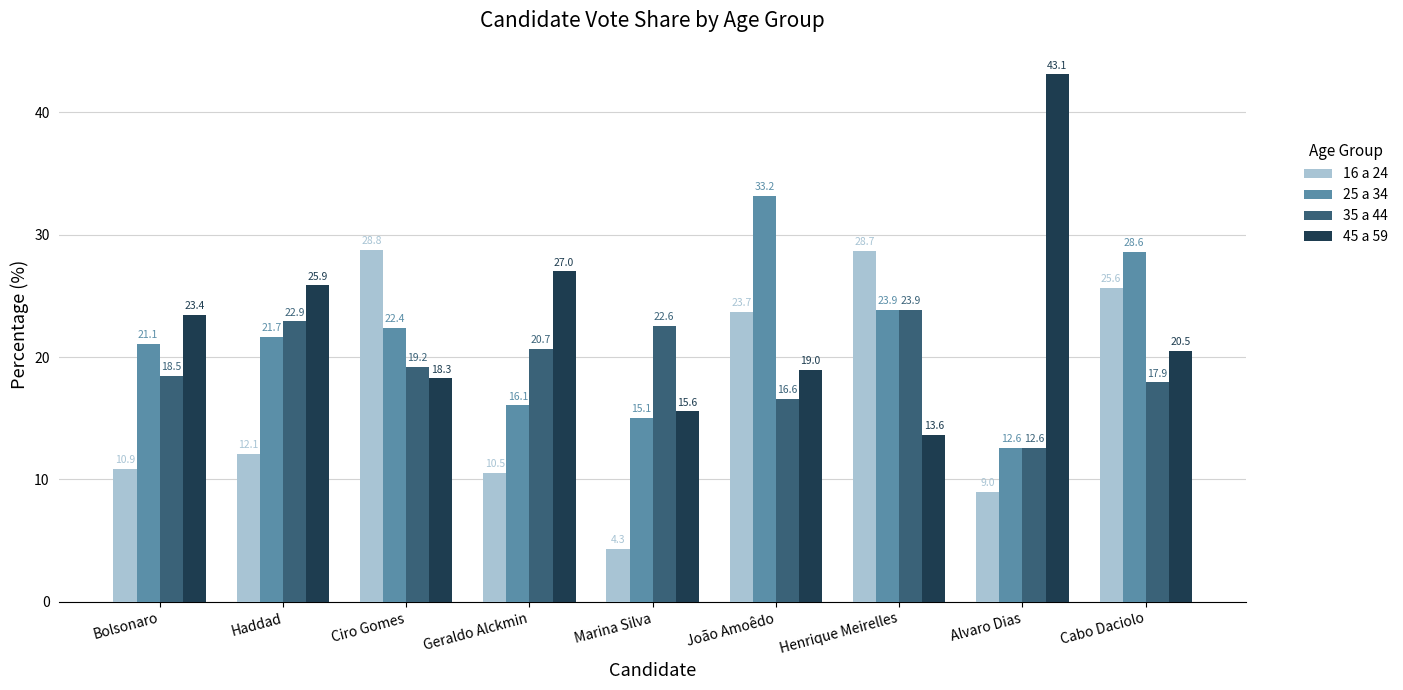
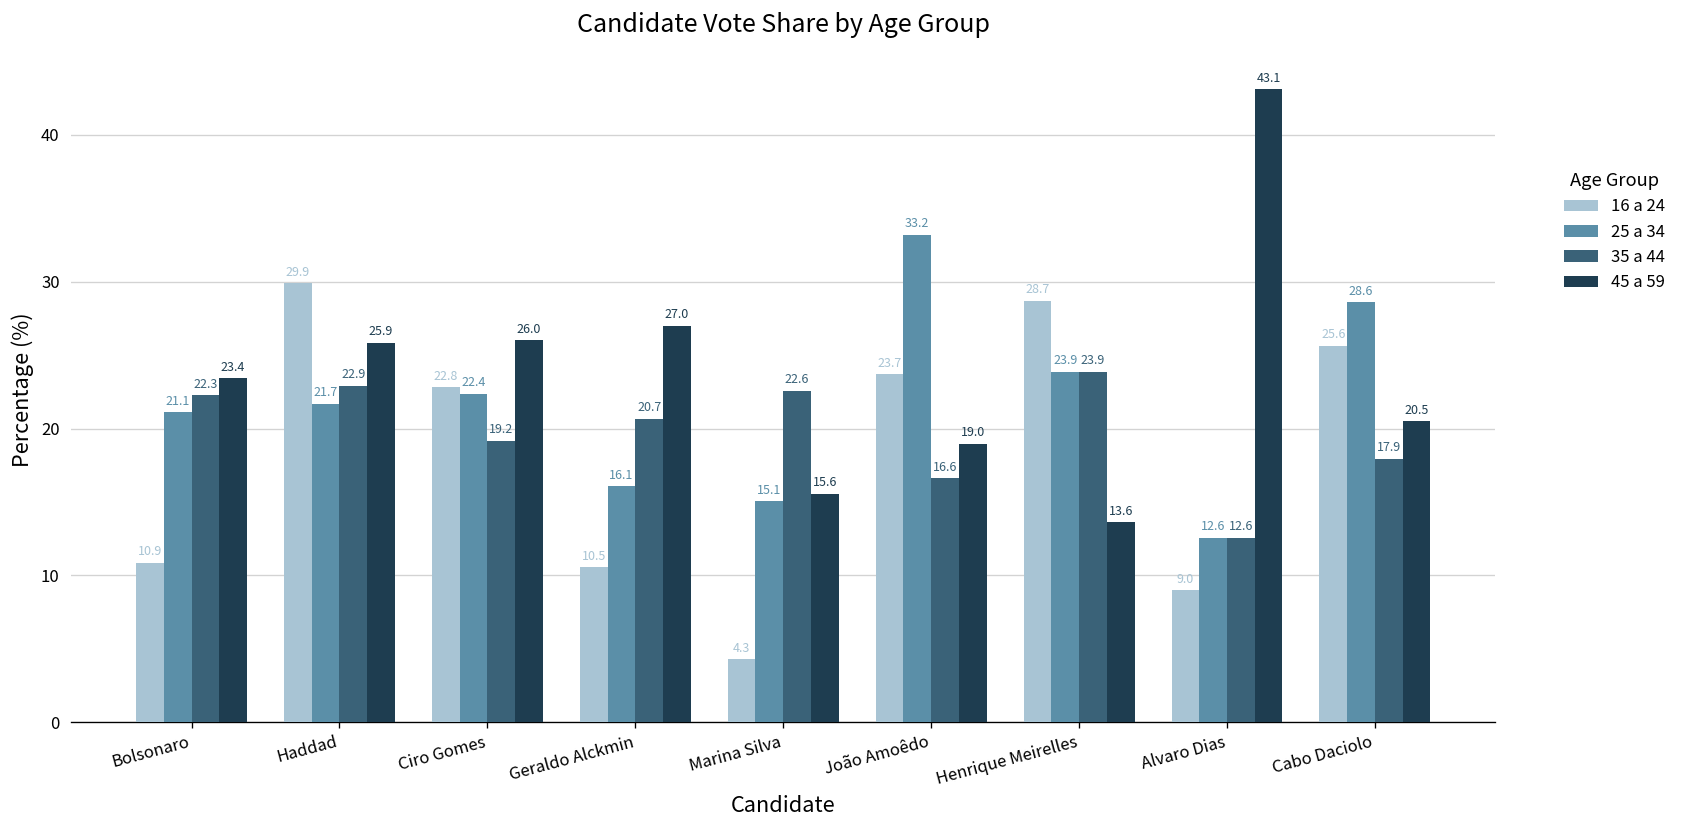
35 a 44, Bolsonaro: 18.5 -> 22.3
16 a 24, Haddad: 12.1 -> 29.9
16 a 24, Ciro Gomes: 28.8 -> 22.8
45 a 59, Ciro Gomes: 18.3 -> 26.0
